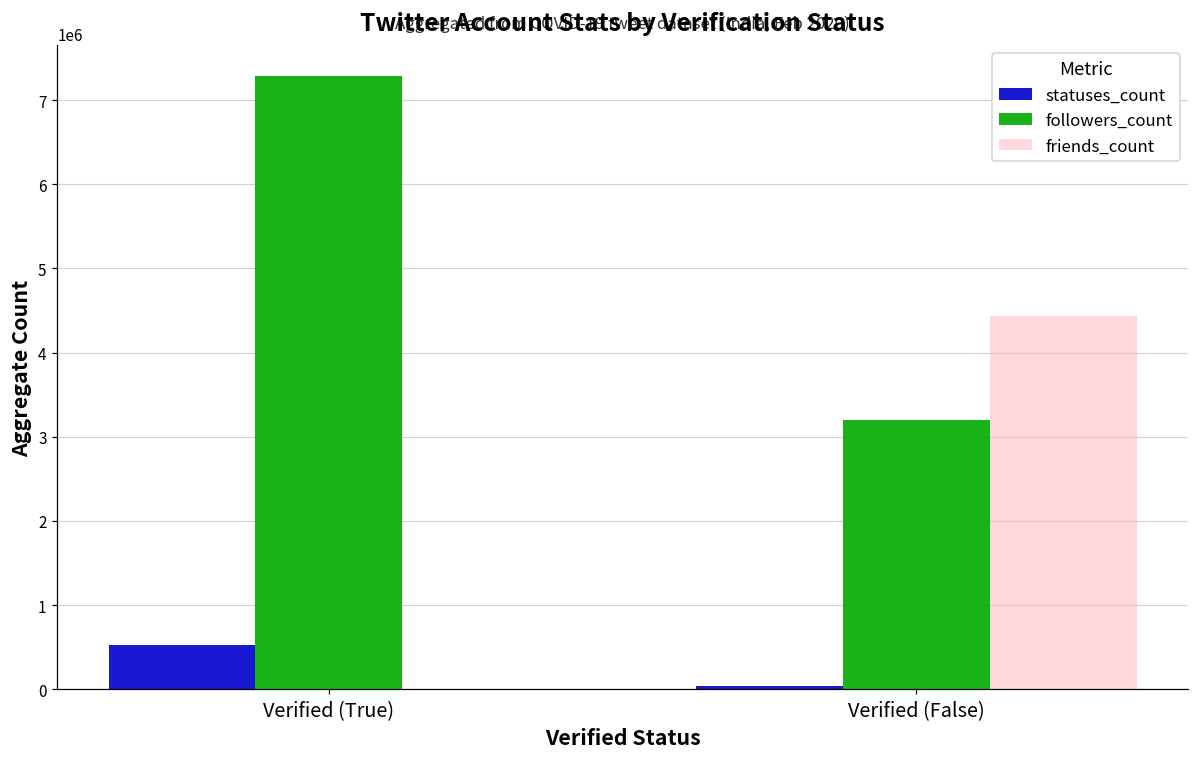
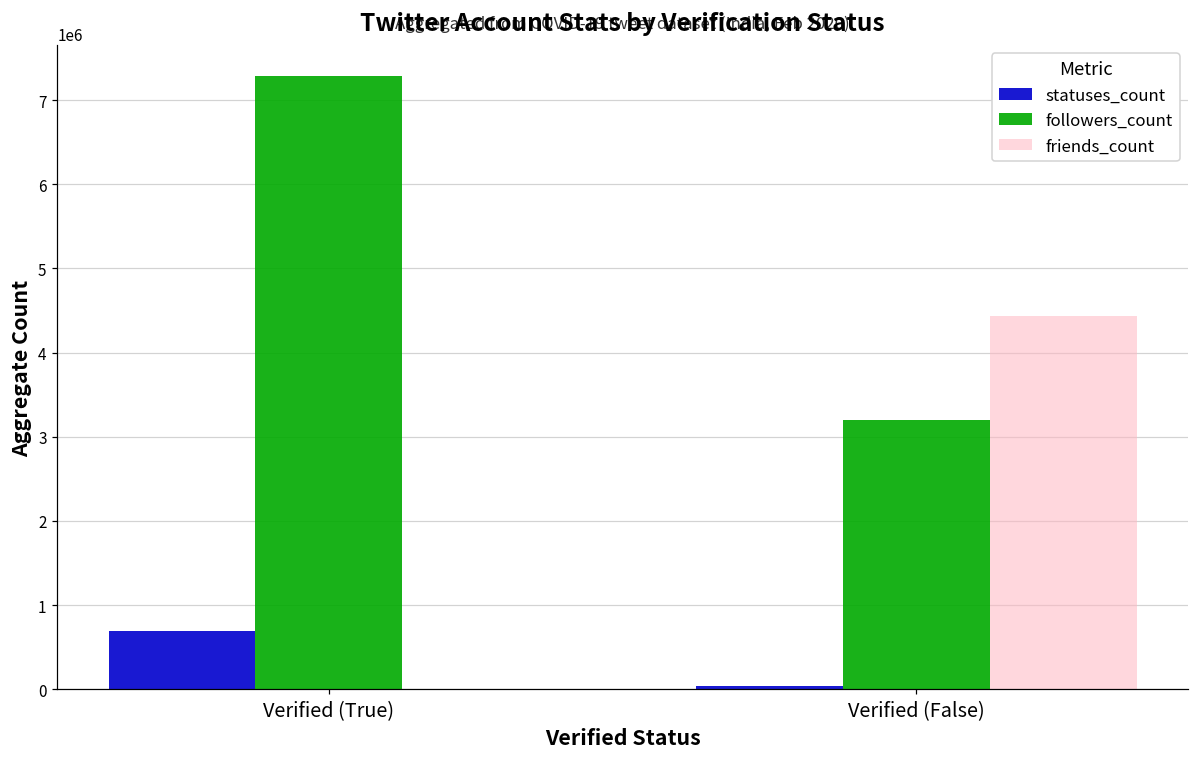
statuses_count, Verified (True): 500000 -> 700000
